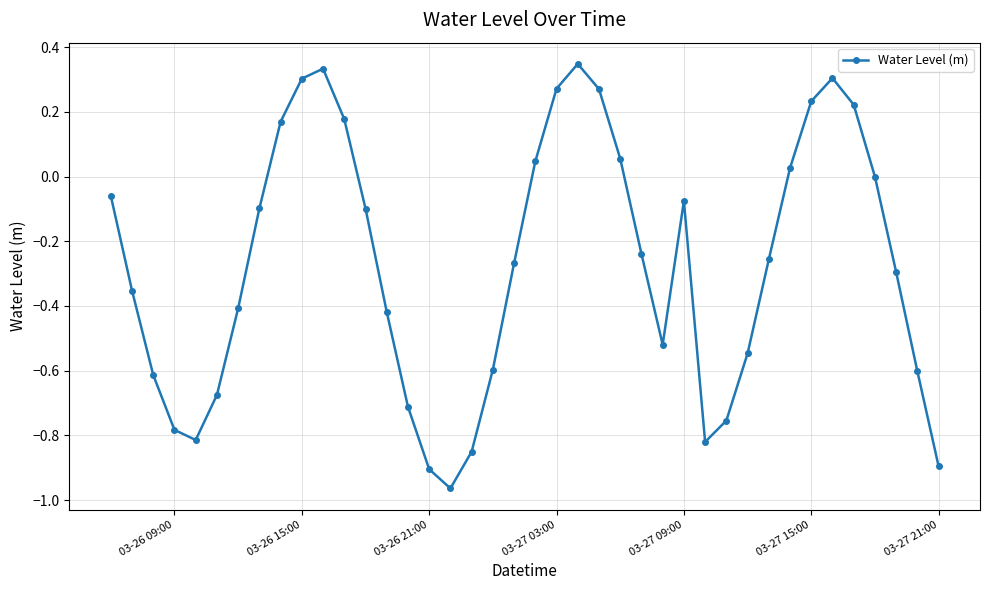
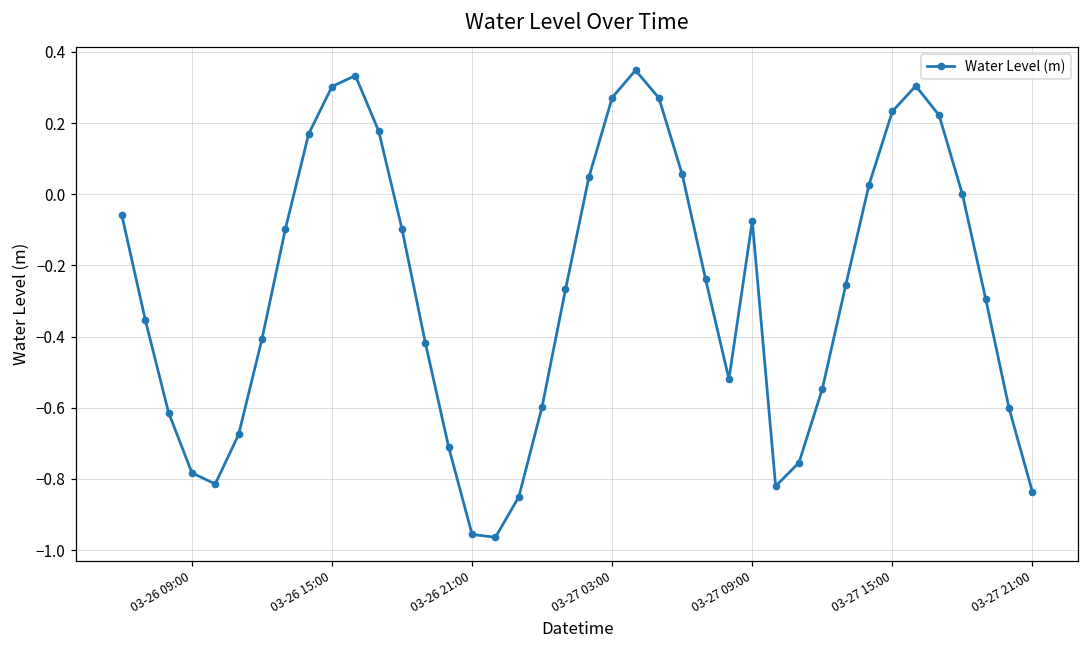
03-26 21:00: -0.90 -> -0.96
03-27 21:00: -0.90 -> -0.84
